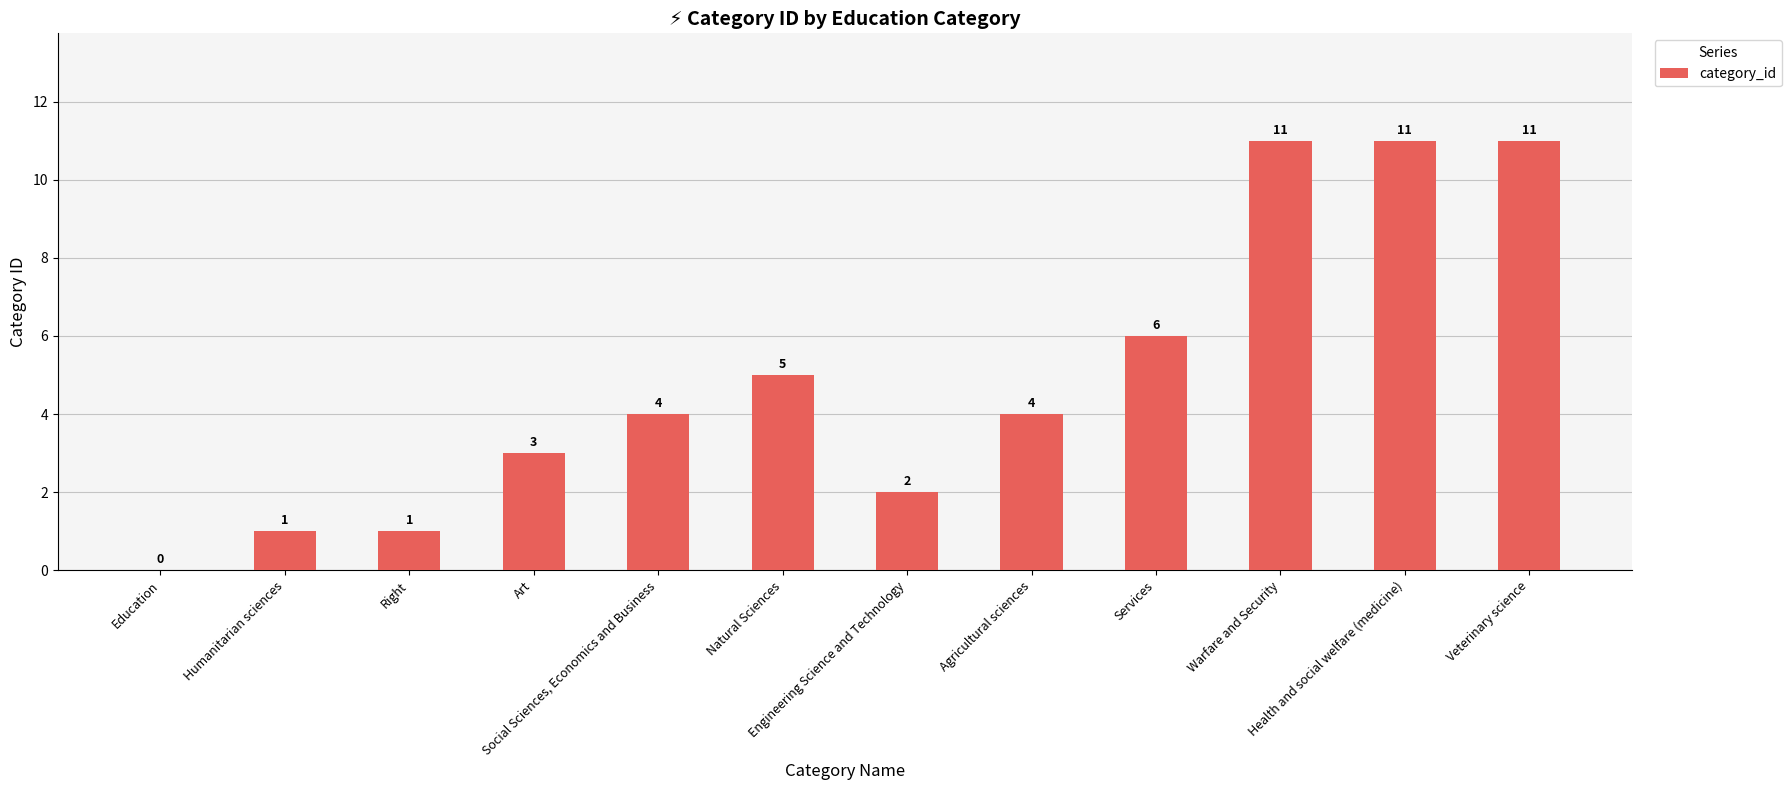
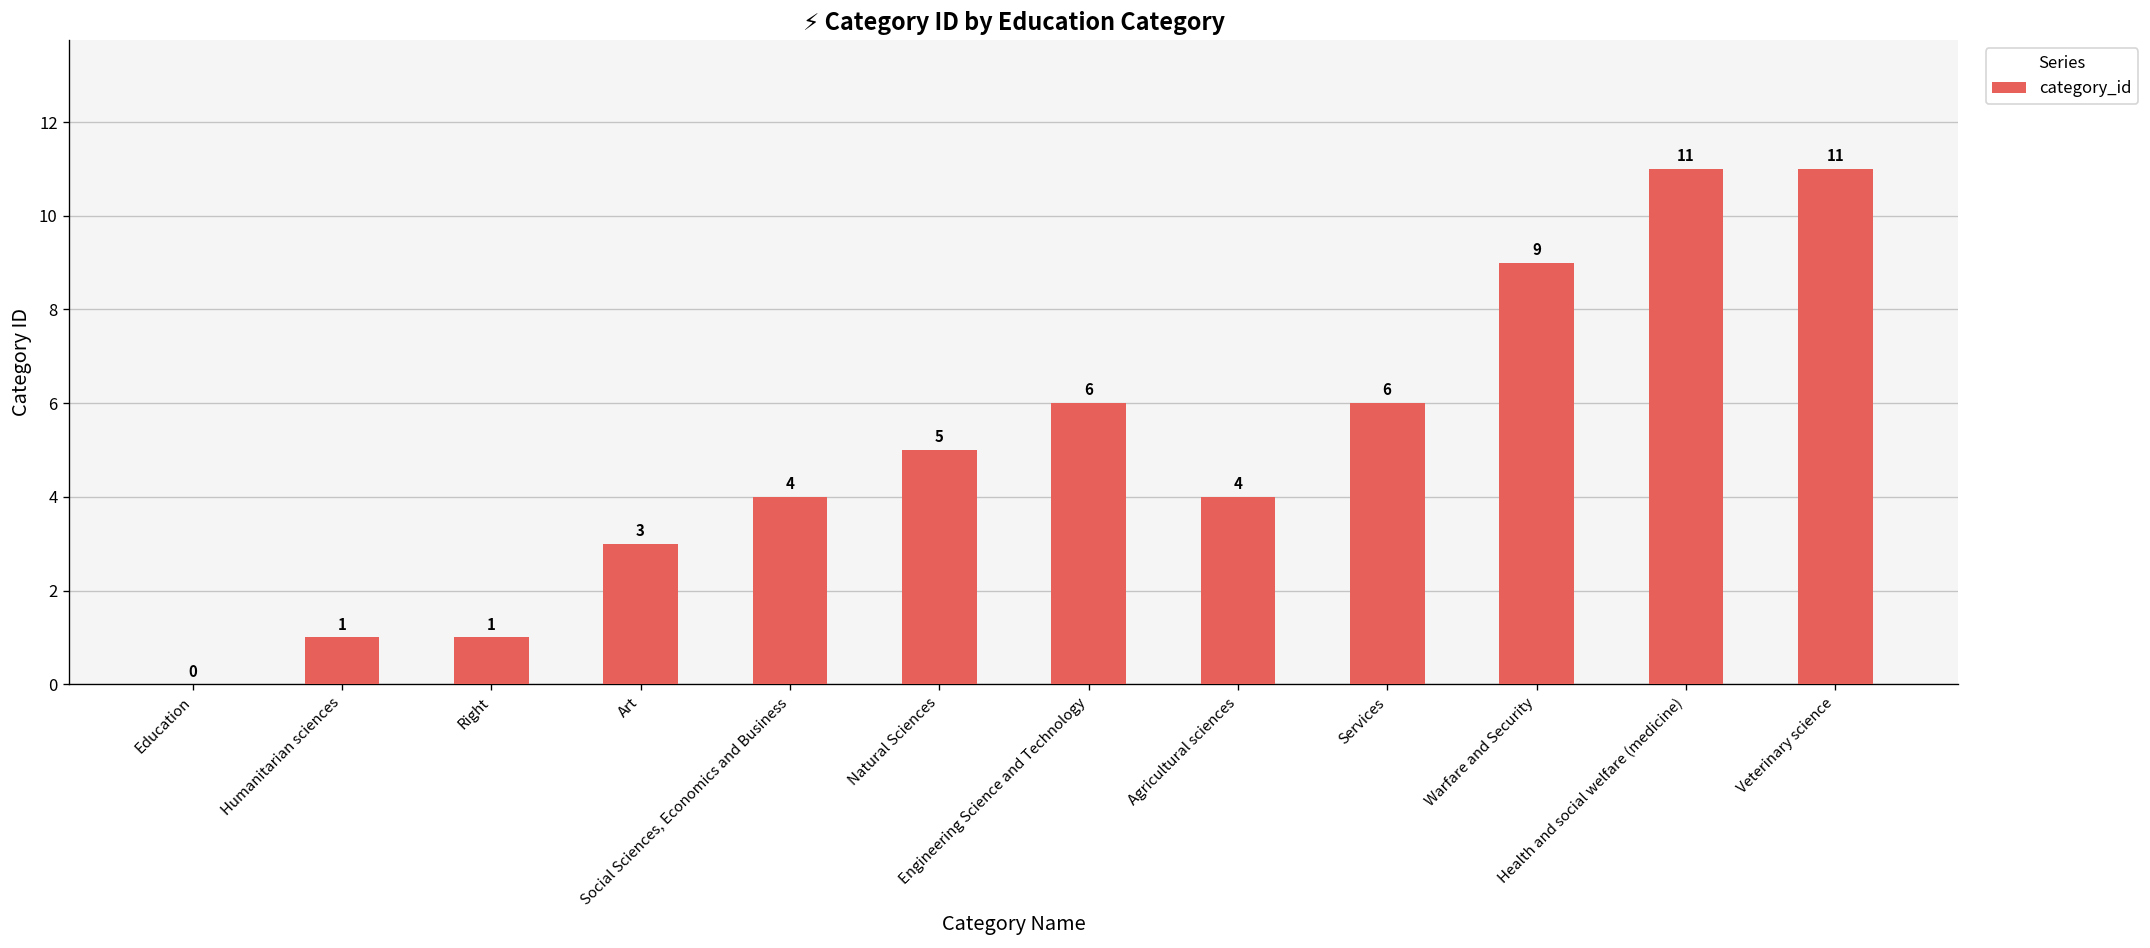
Engineering Science and Technology: 2 -> 6
Warfare and Security: 11 -> 9
